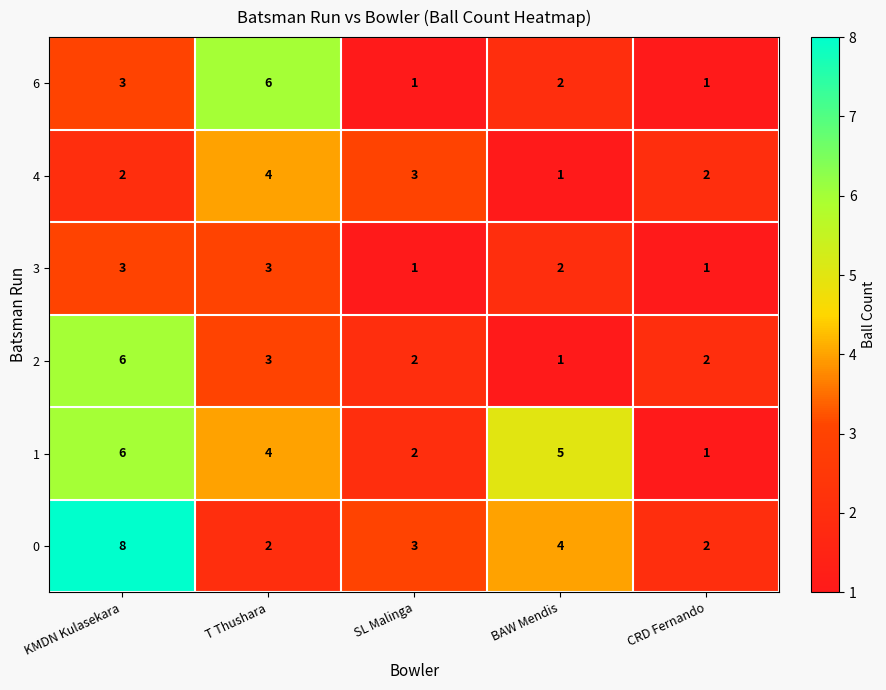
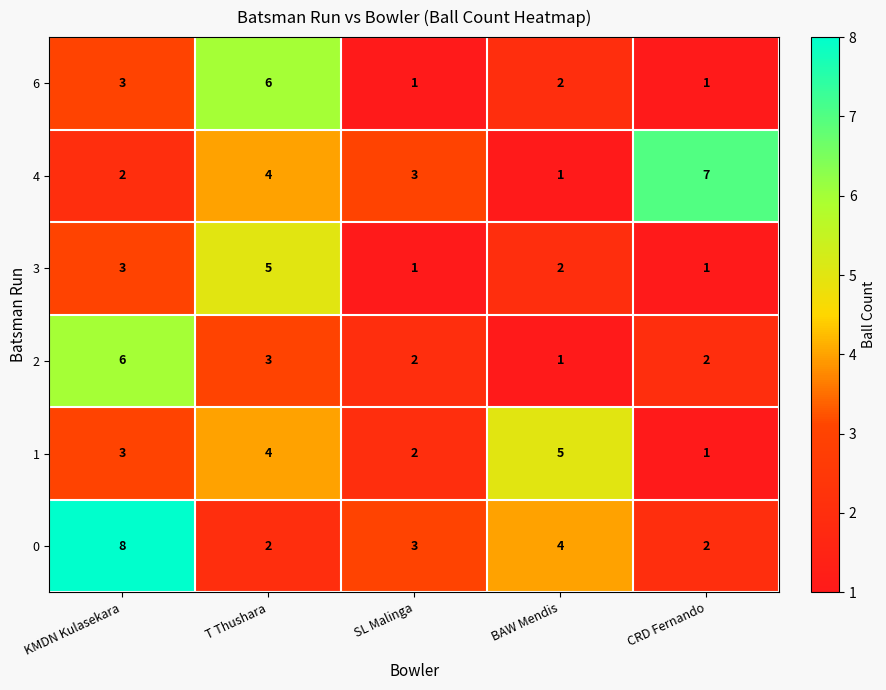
4, CRD Fernando: 2 -> 7
3, T Thushara: 3 -> 5
1, KMDN Kulasekara: 6 -> 3
